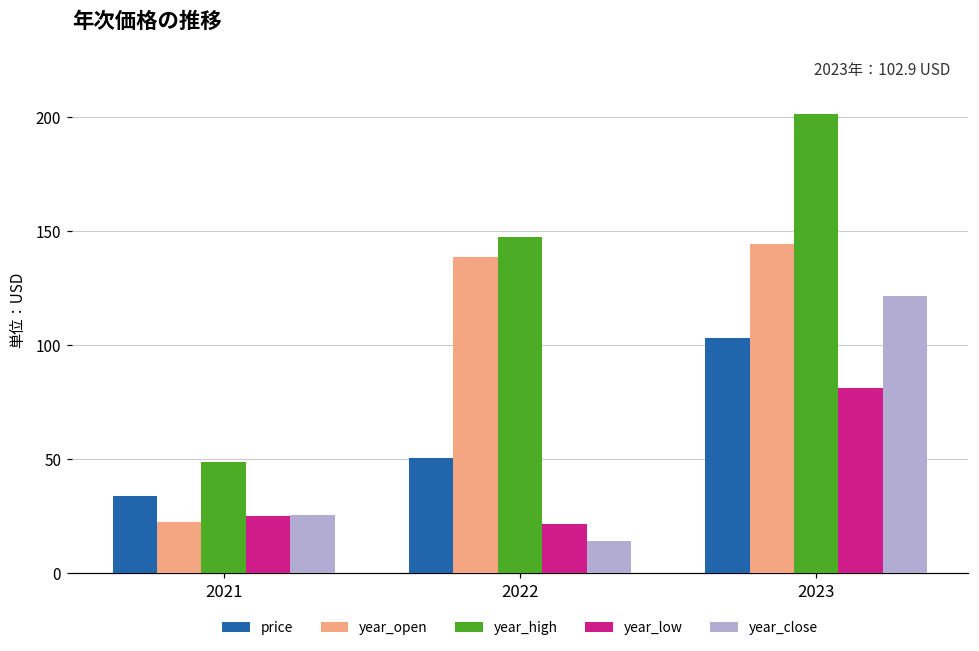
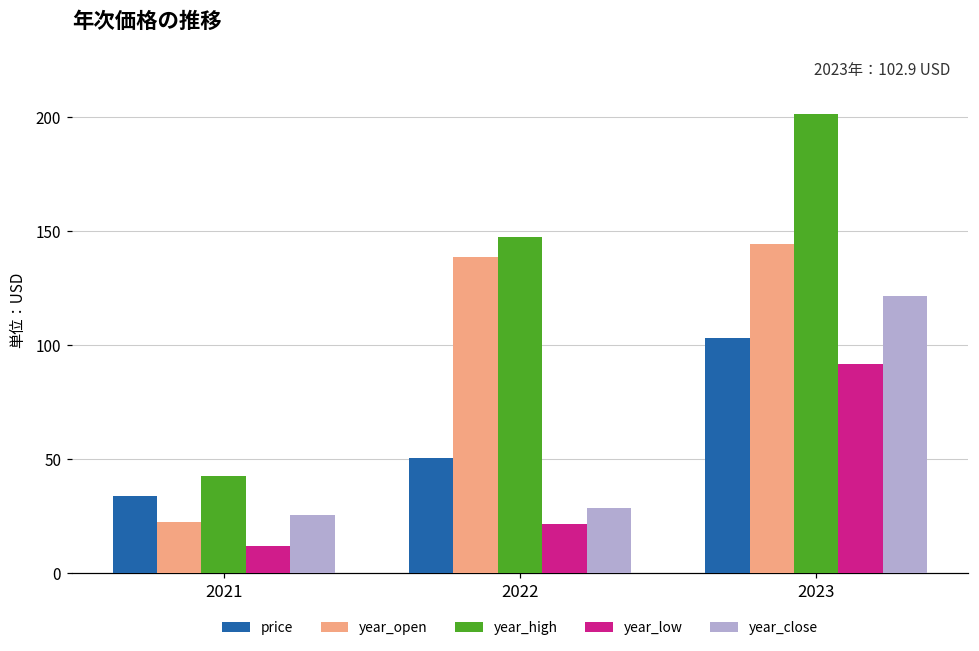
year_high, 2021: 49 -> 42
year_low, 2021: 25 -> 12
year_close, 2022: 14 -> 29
year_low, 2023: 81 -> 92
